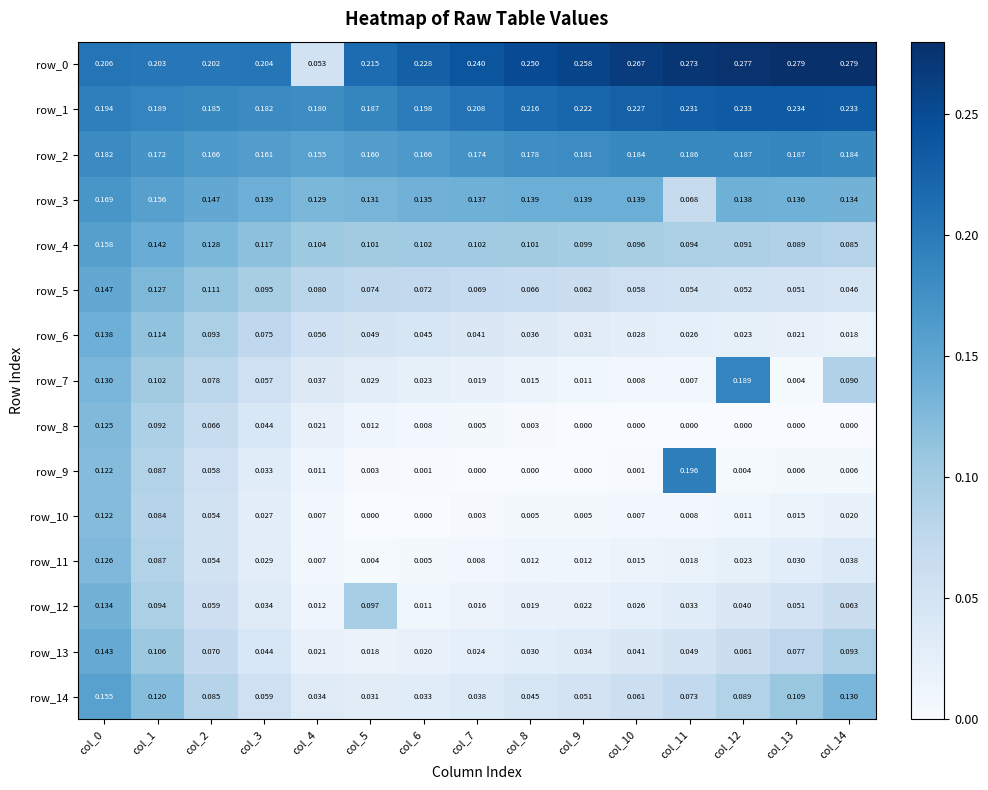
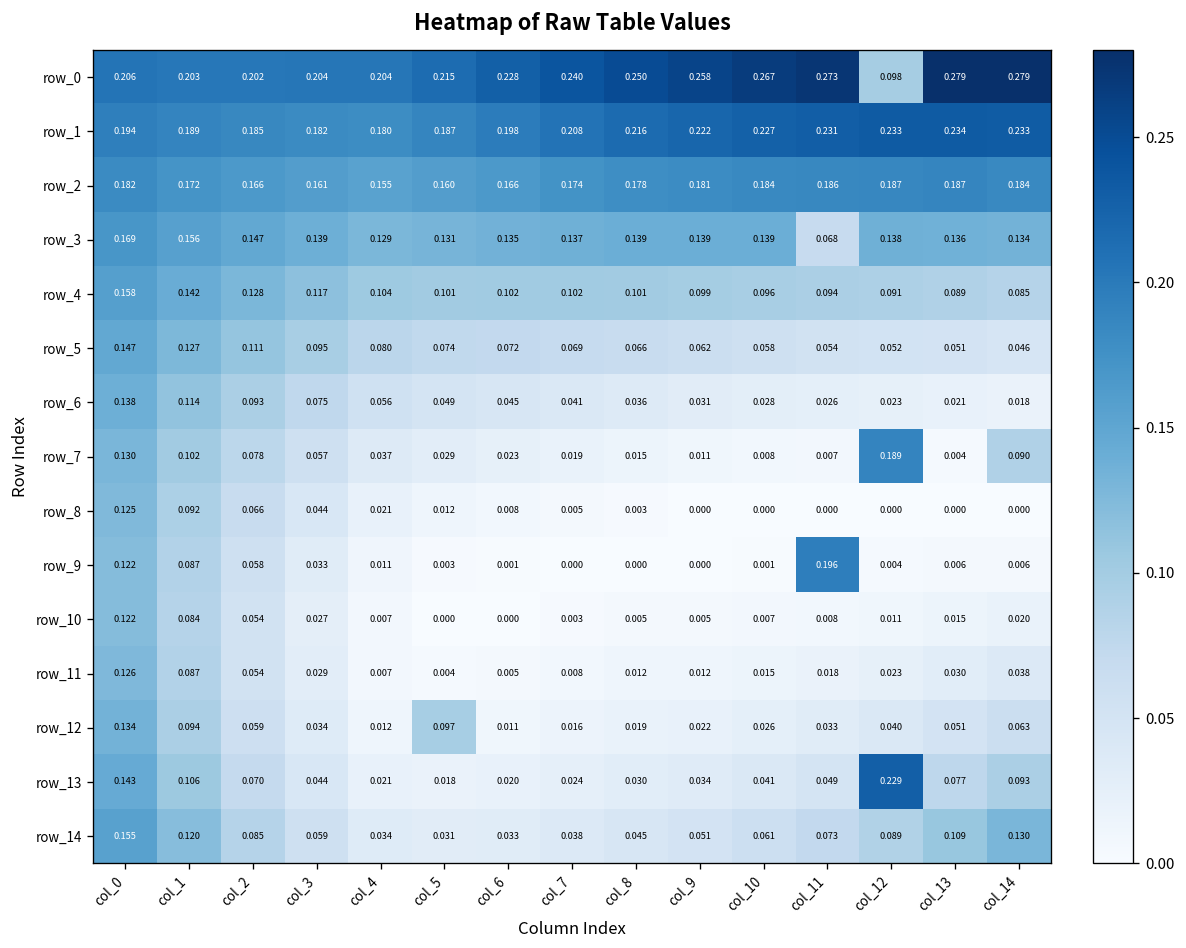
row_0, col_4: 0.053 -> 0.204
row_0, col_12: 0.277 -> 0.098
row_13, col_12: 0.061 -> 0.229
